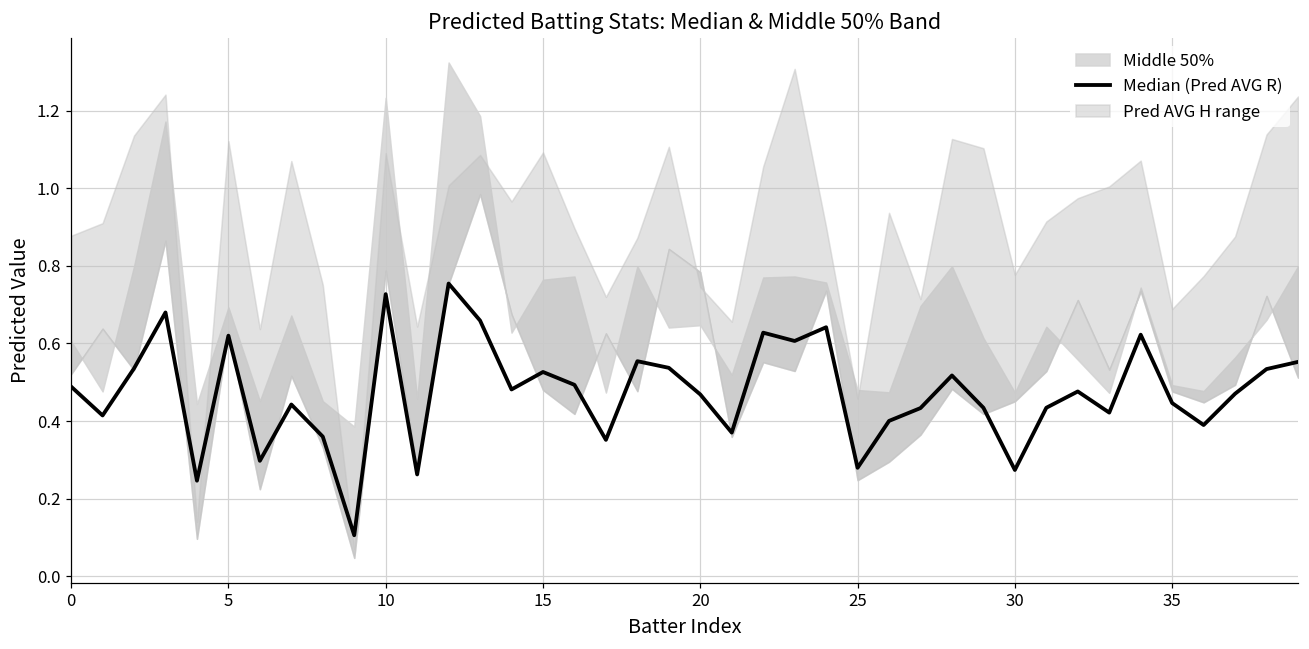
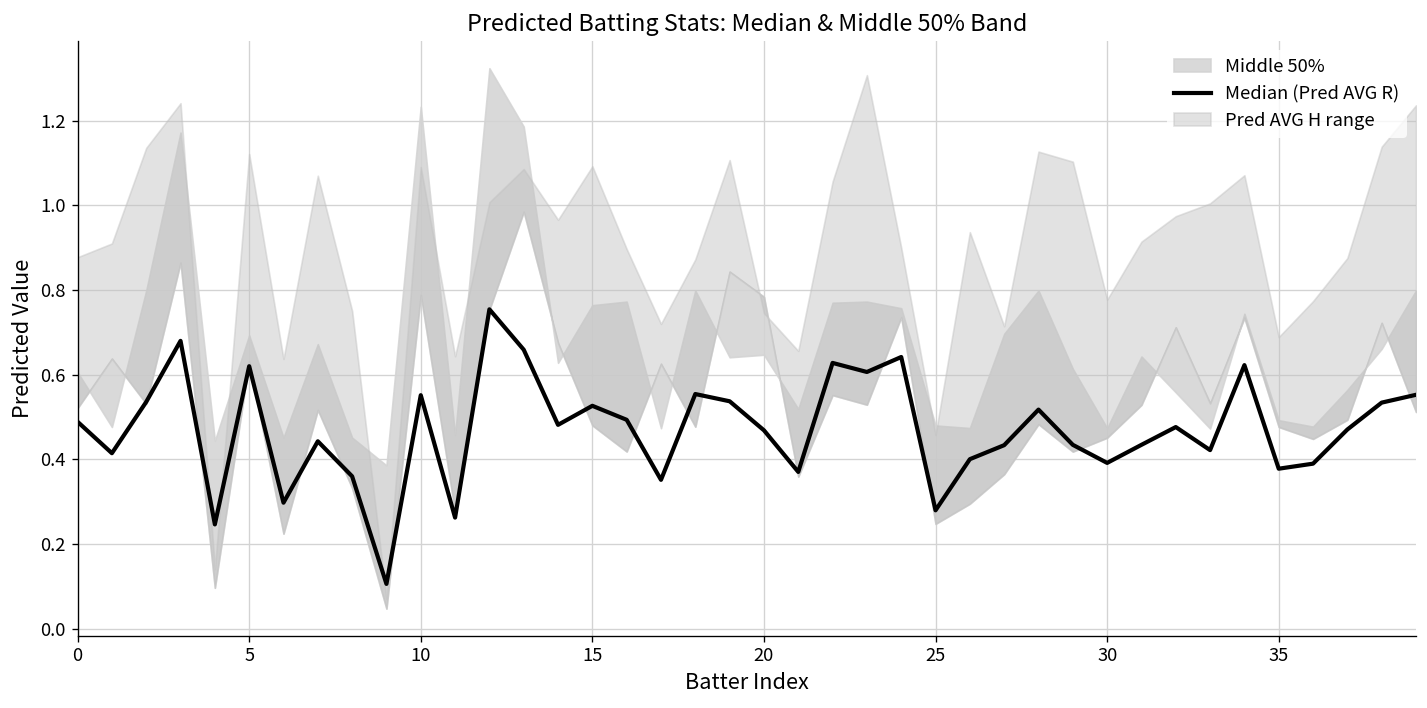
Median (Pred AVG R), 10: 0.73 -> 0.55
Median (Pred AVG R), 30: 0.27 -> 0.39
Median (Pred AVG R), 35: 0.45 -> 0.38
